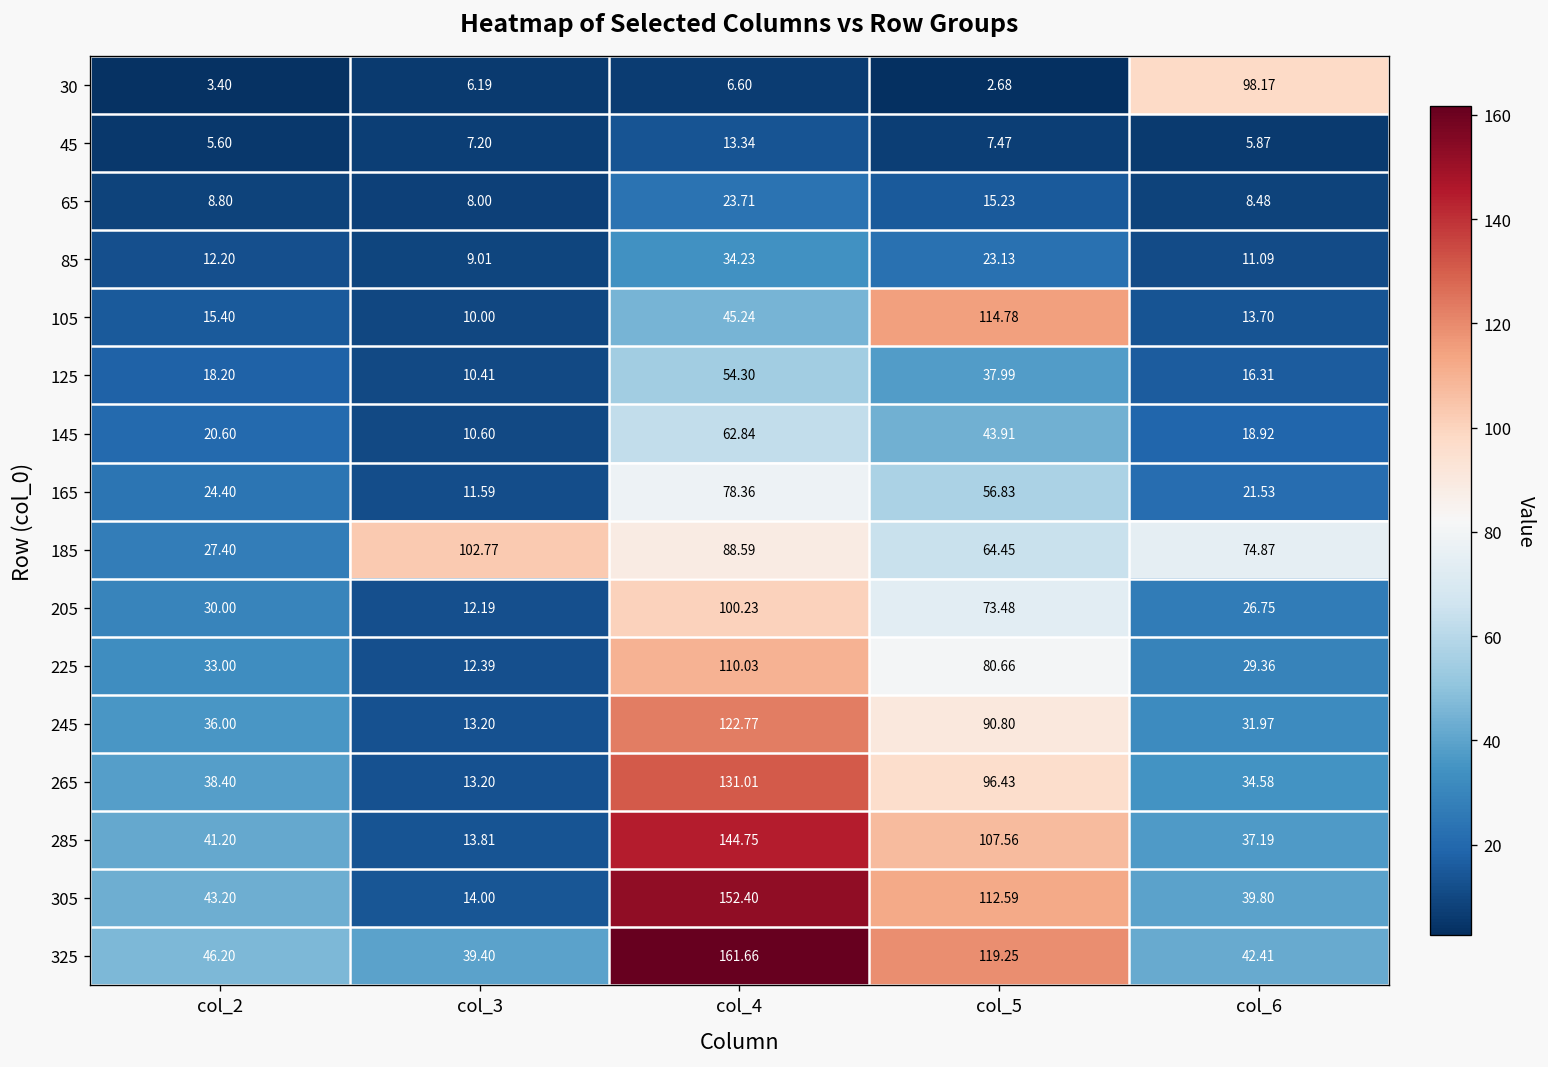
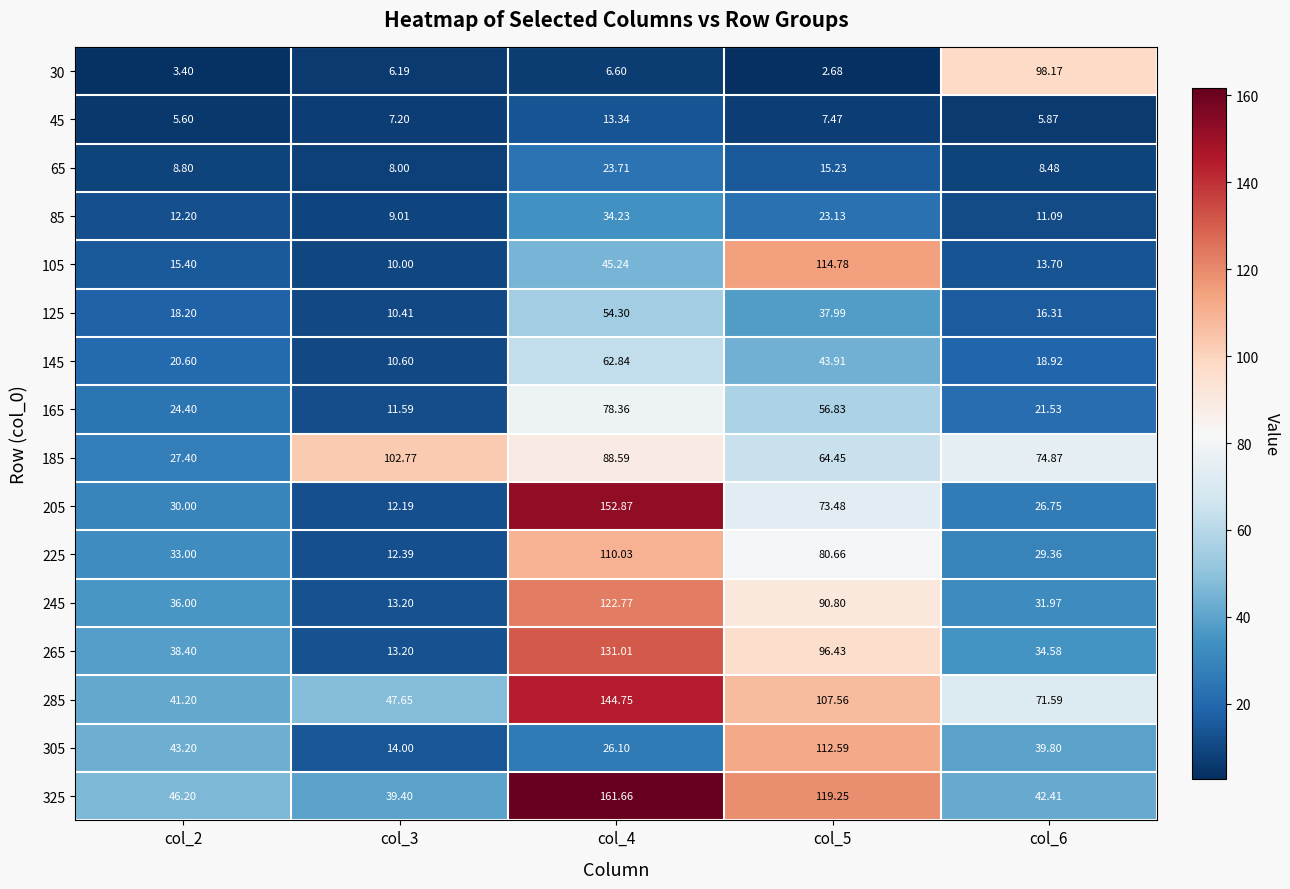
205, col_4: 100.23 -> 152.87
285, col_3: 13.81 -> 47.65
285, col_6: 37.19 -> 71.59
305, col_4: 152.40 -> 26.10
